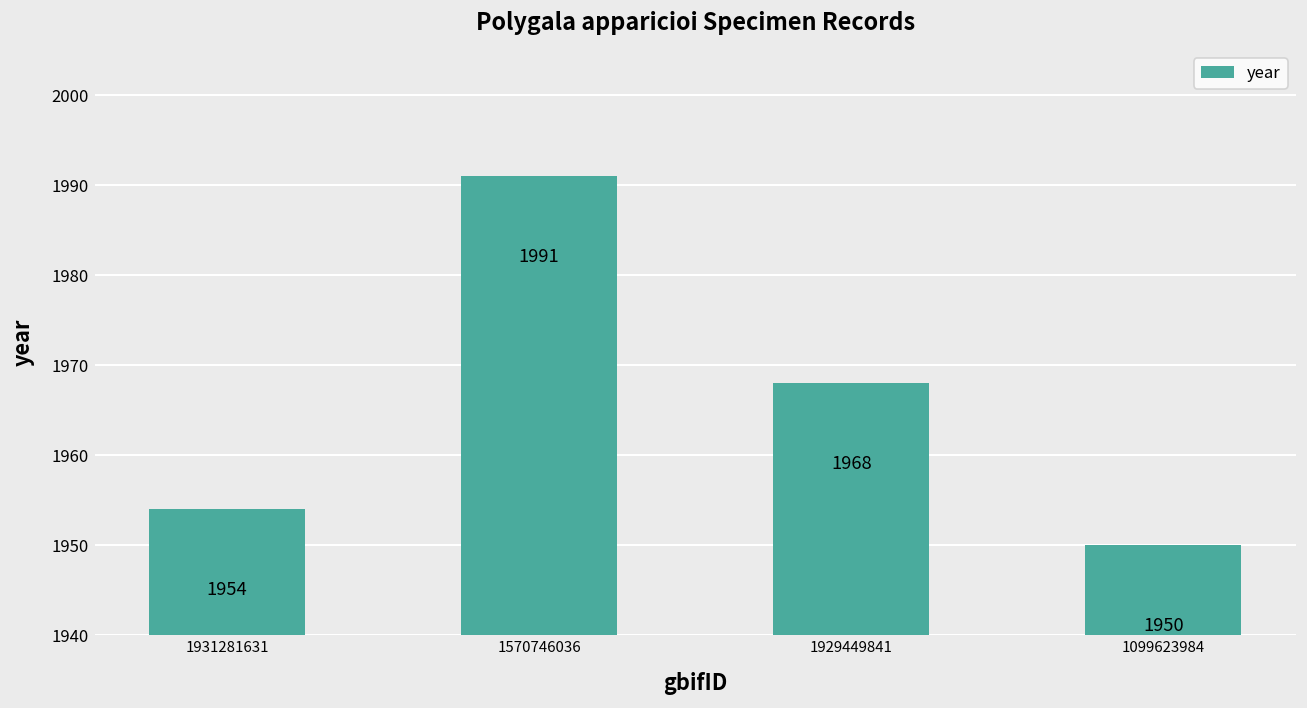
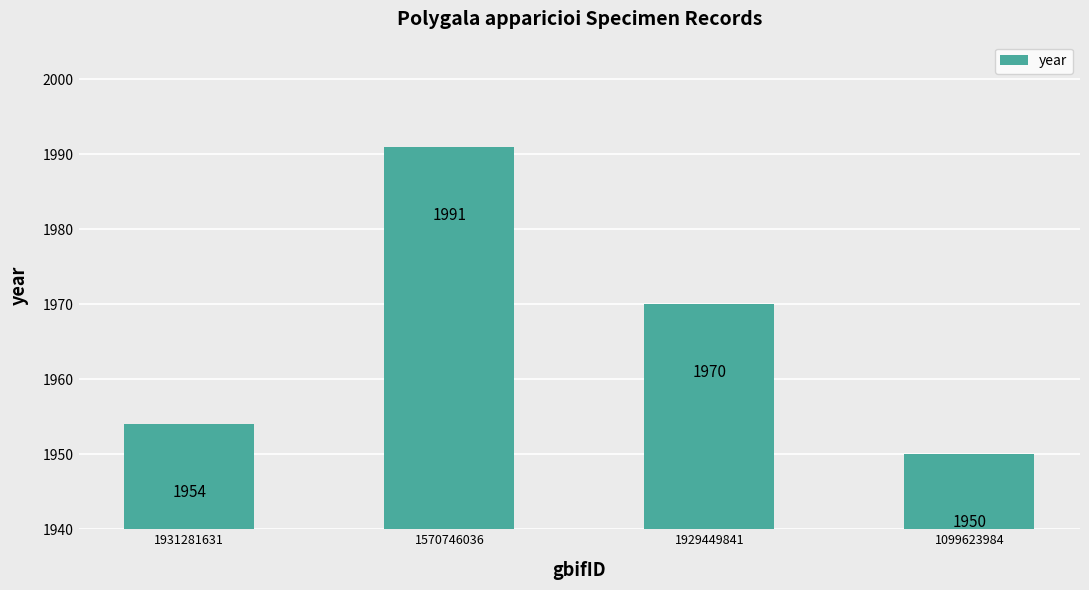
1929449841: 1968 -> 1970
